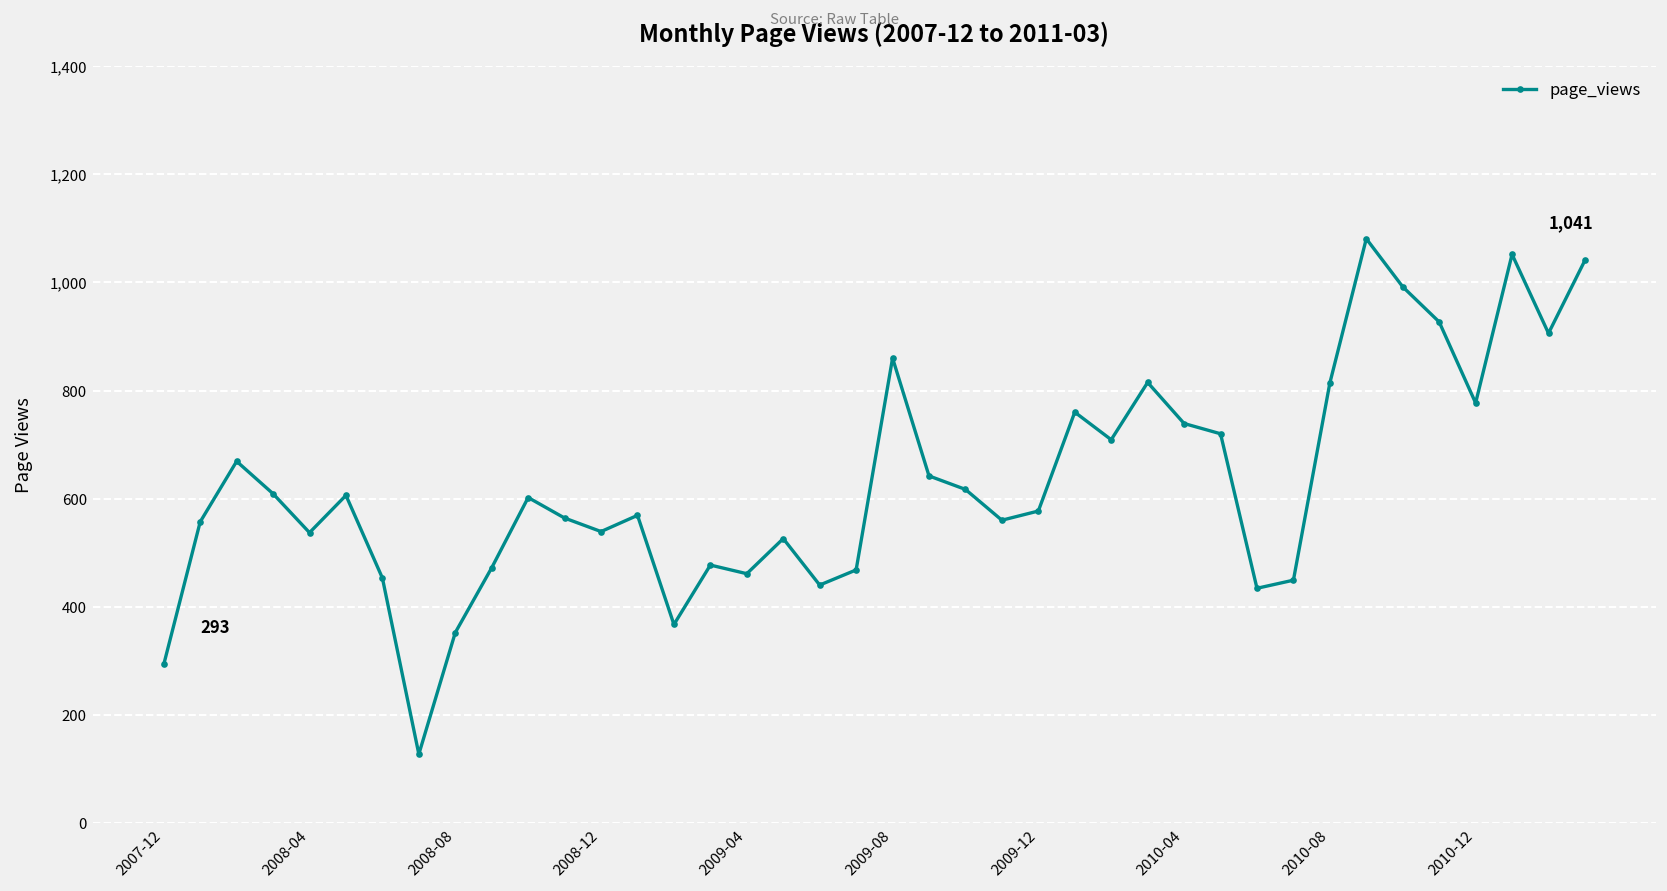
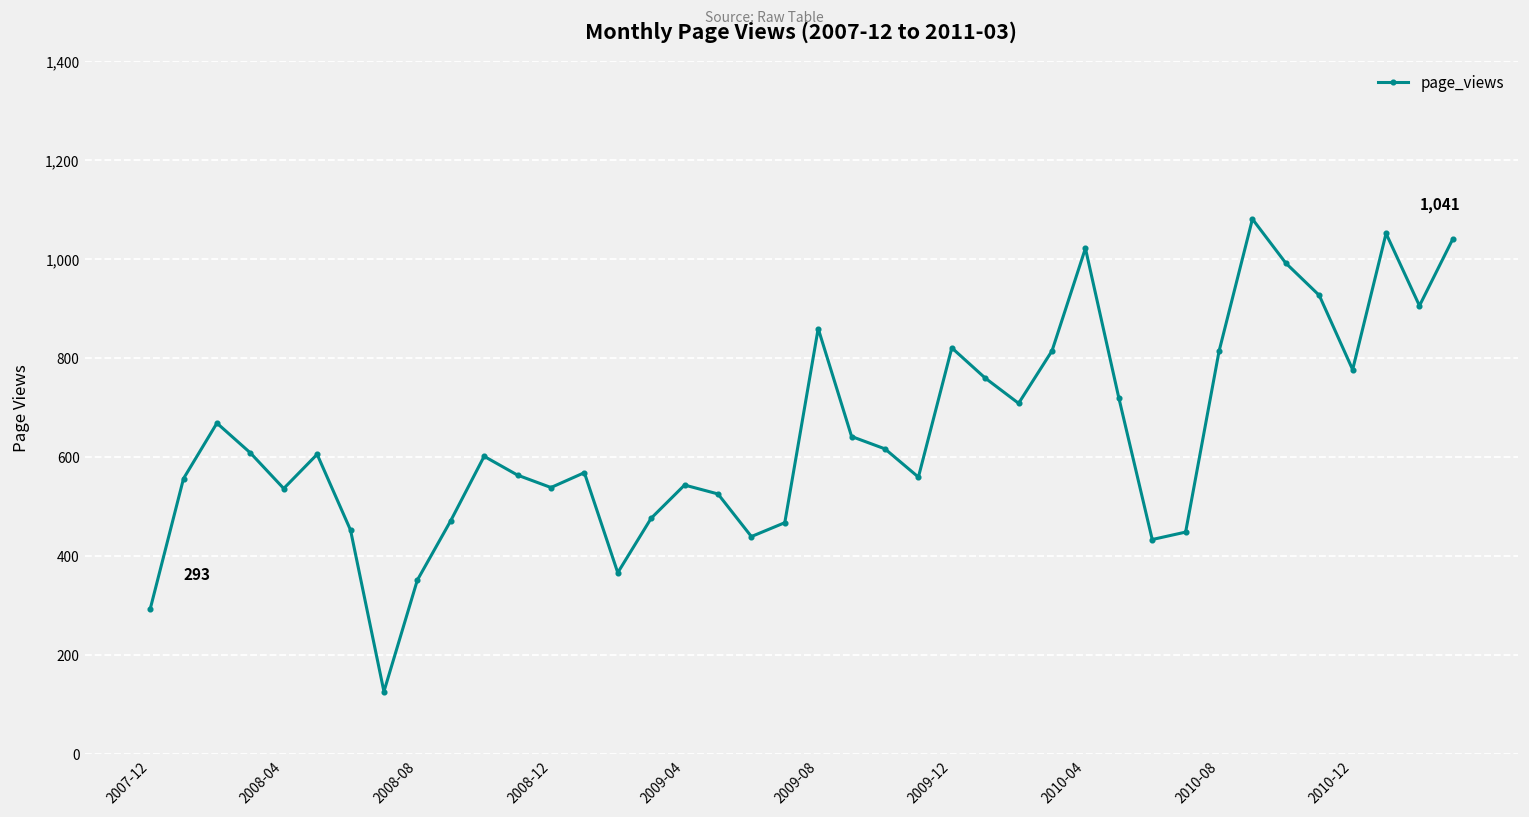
2009-04: 460 -> 540
2009-12: 580 -> 820
2010-04: 740 -> 1,020
